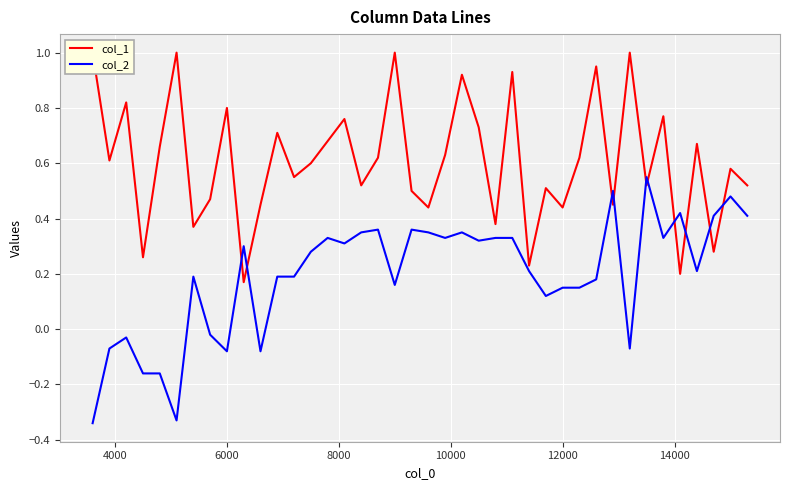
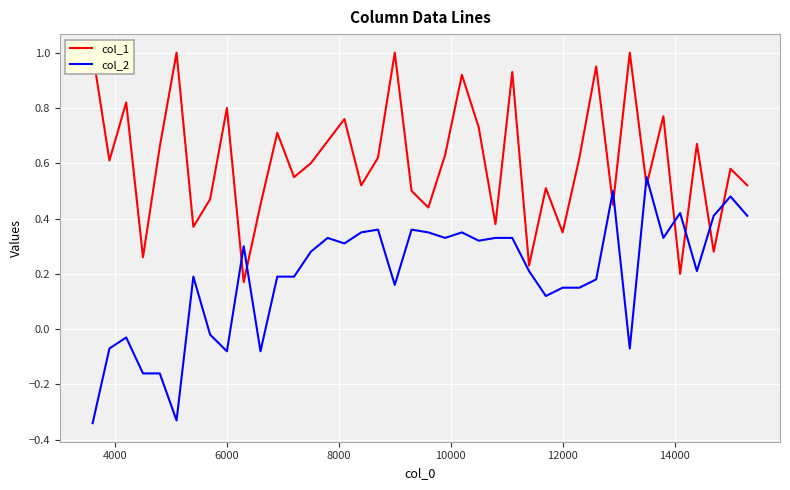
col_1, 12000: 0.44 -> 0.35
